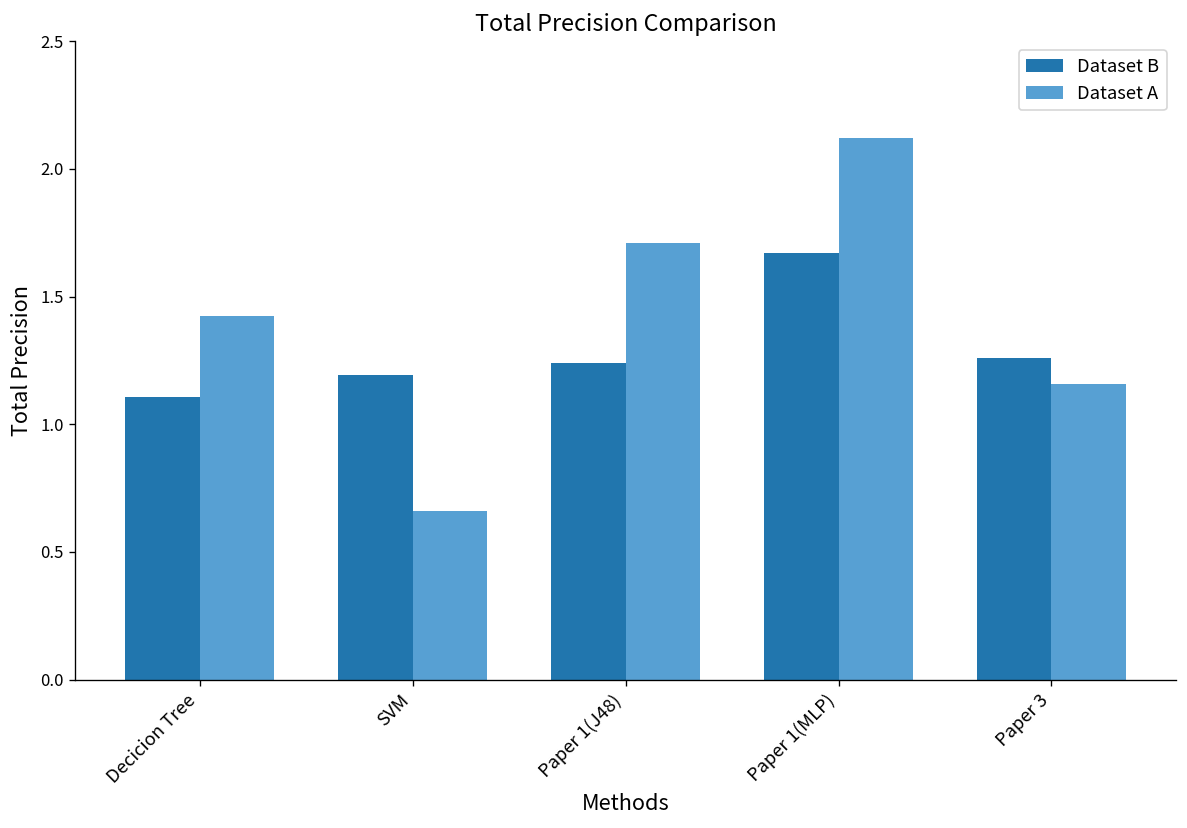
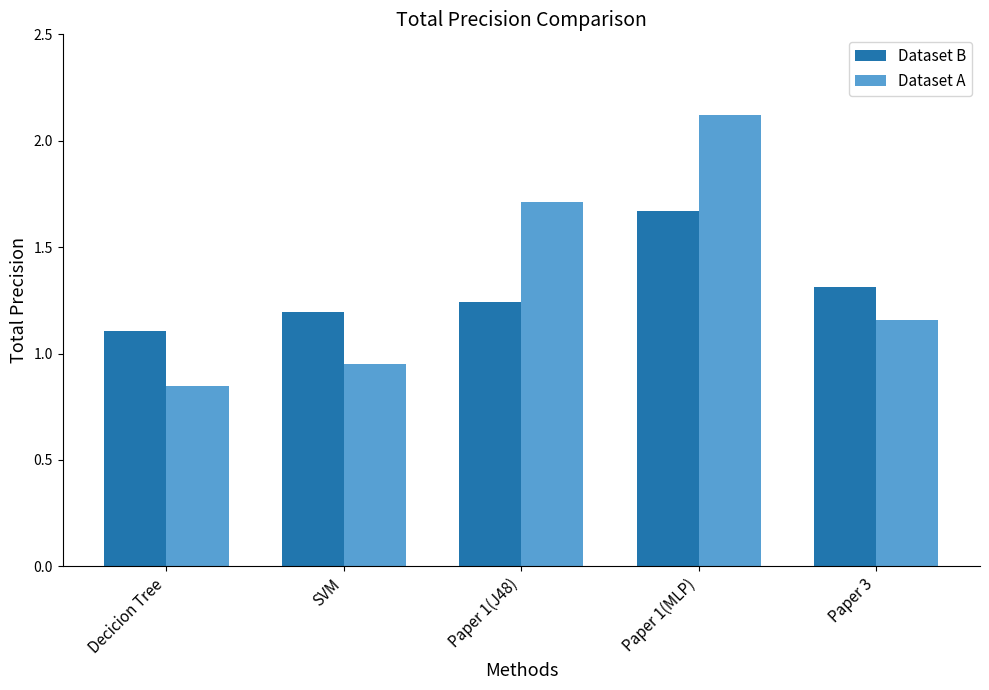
Dataset A, Decicion Tree: 1.42 -> 0.85
Dataset A, SVM: 0.66 -> 0.95
Dataset B, Paper 3: 1.26 -> 1.31
